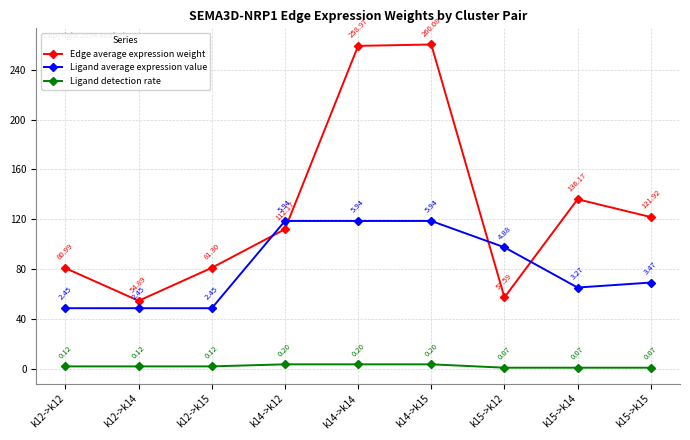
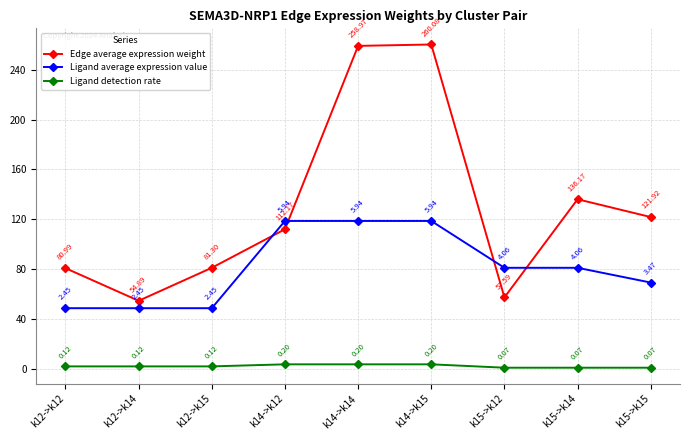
Ligand average expression value, k15->k12: 4.88 -> 4.06
Ligand average expression value, k15->k14: 3.27 -> 4.06
